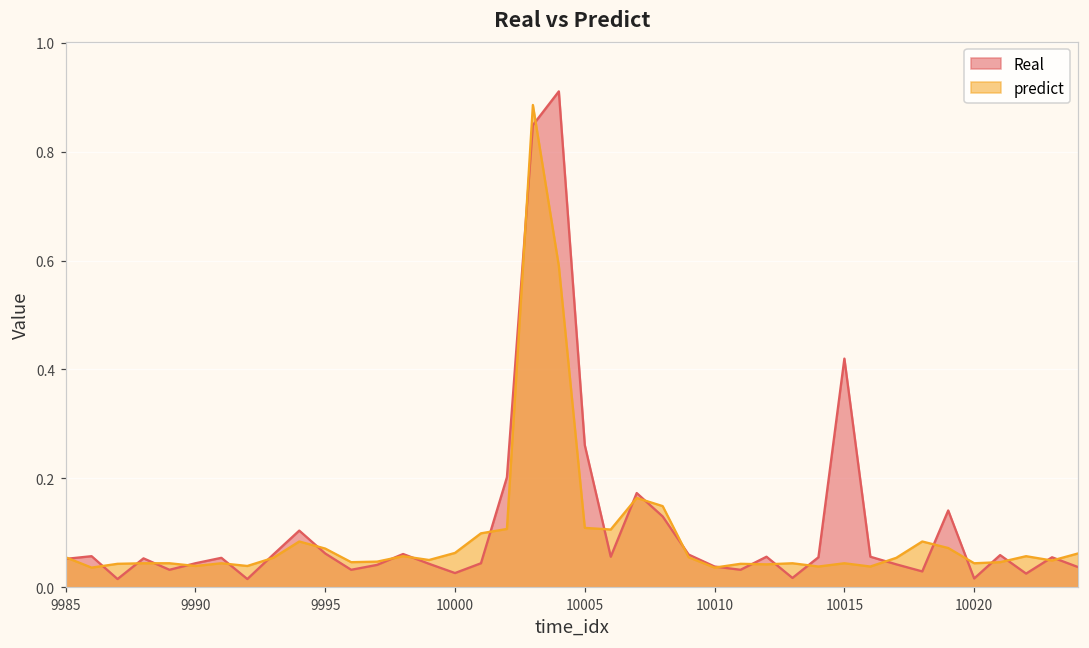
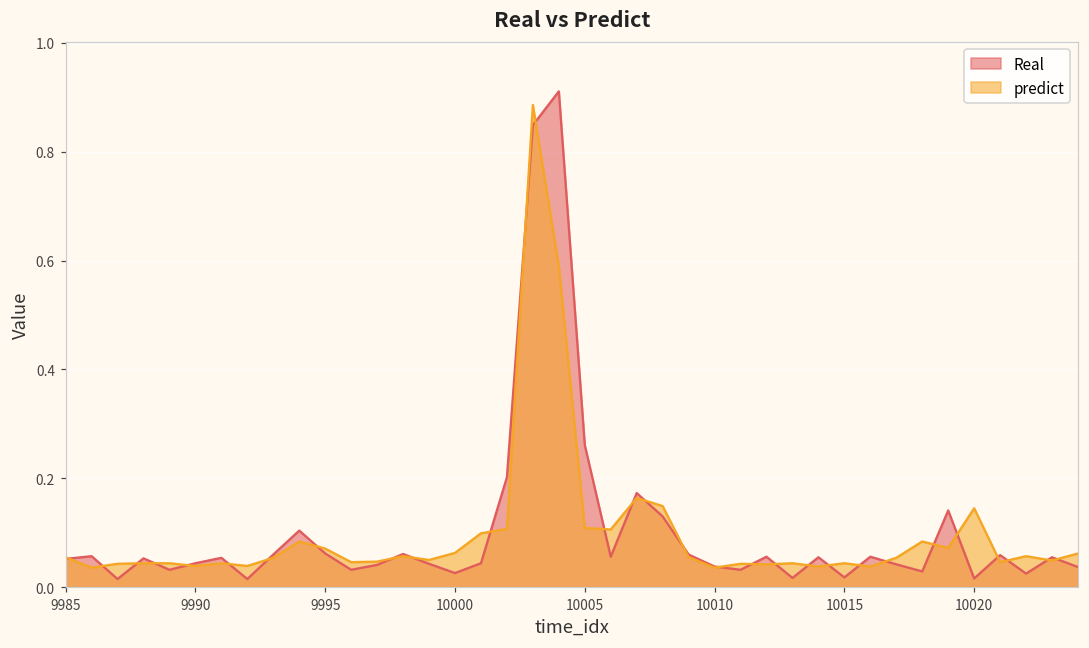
Real, 10015: 0.42 -> 0.02
predict, 10020: 0.04 -> 0.15
